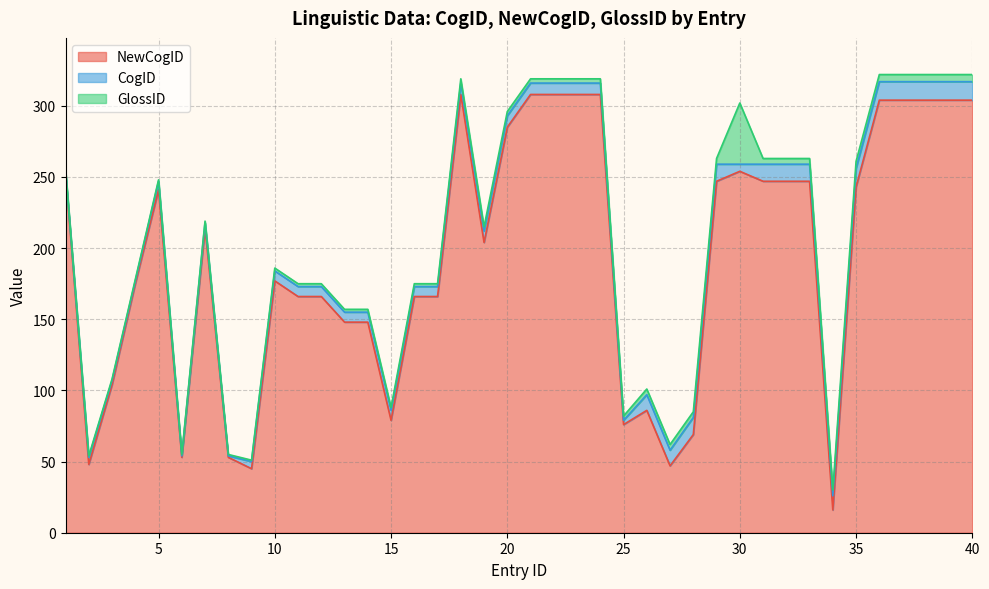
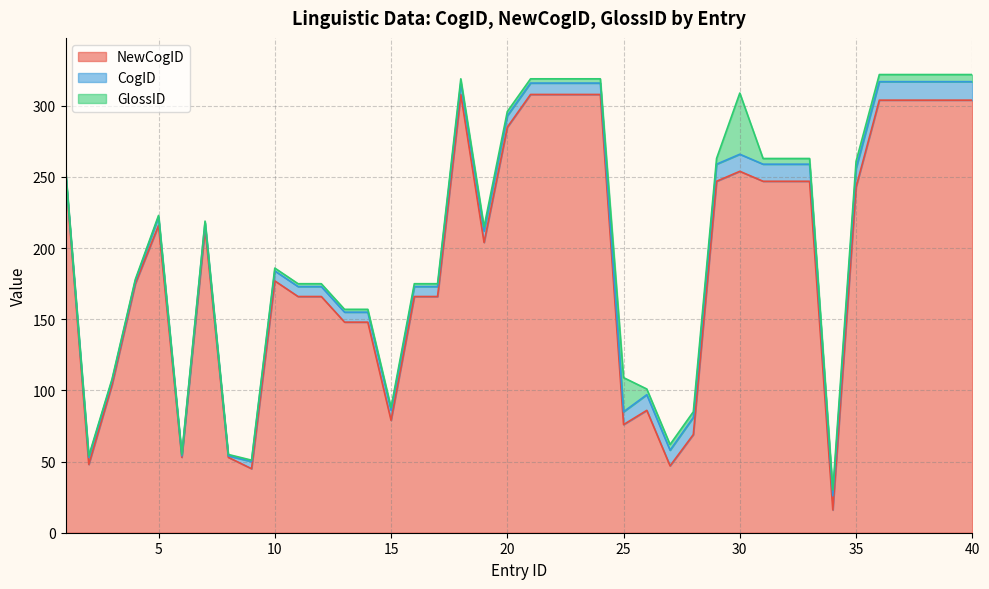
NewCogID, 5: 241 -> 216
CogID, 25: 3 -> 9
GlossID, 25: 3 -> 24
CogID, 30: 5 -> 12
